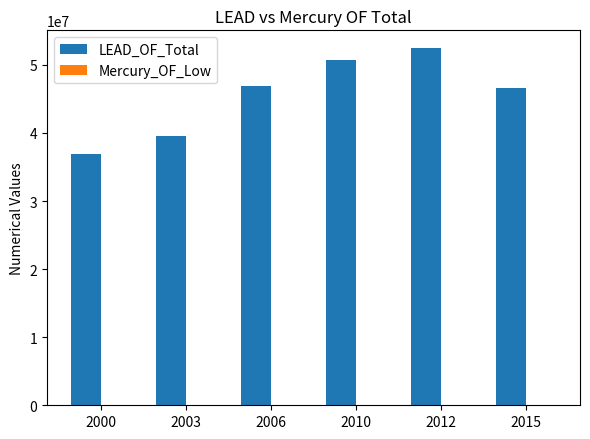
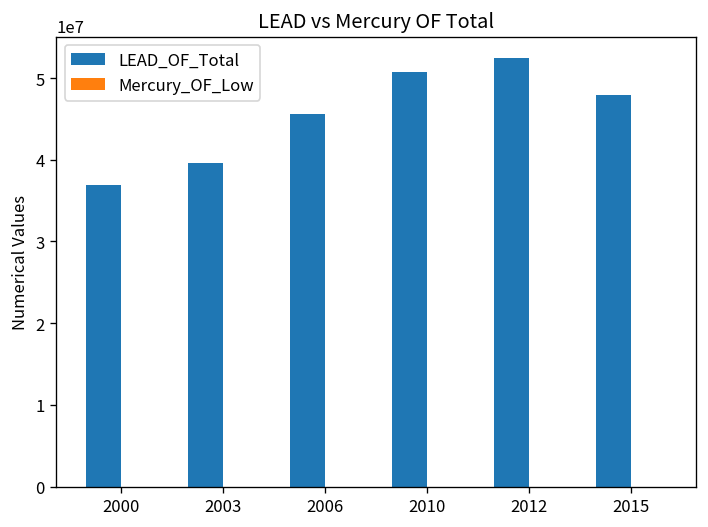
LEAD_OF_Total, 2006: 47000000 -> 46000000
LEAD_OF_Total, 2015: 47000000 -> 48000000
